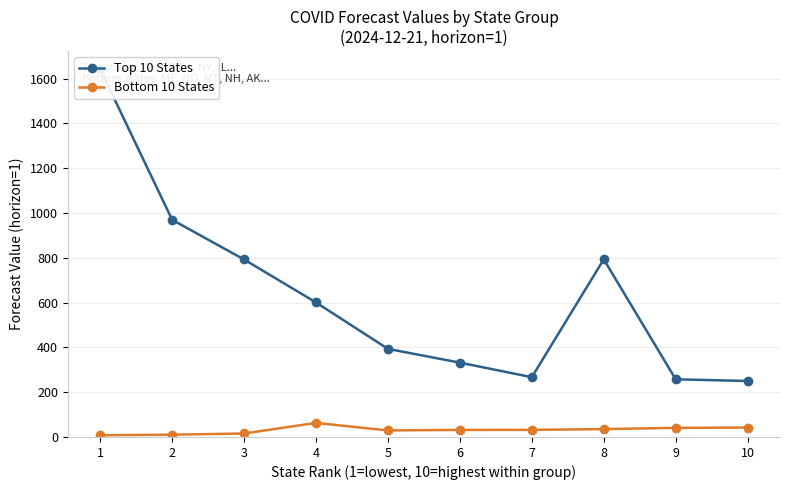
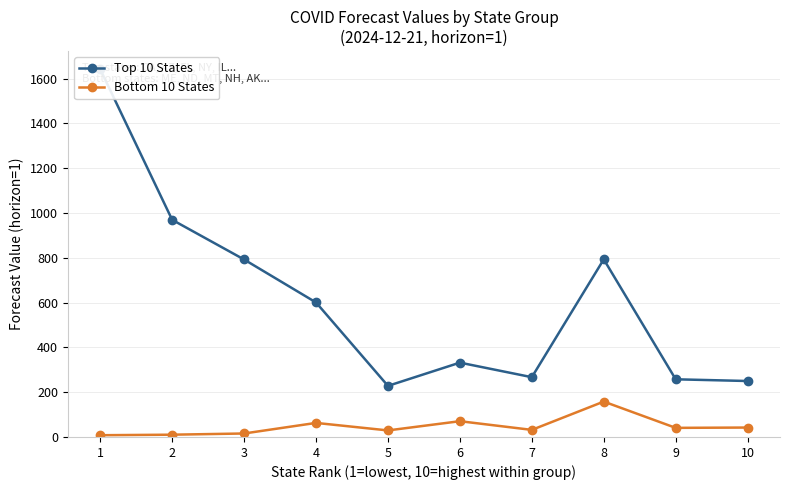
Top 10 States, 5: 390 -> 230
Bottom 10 States, 6: 30 -> 70
Bottom 10 States, 8: 40 -> 160
